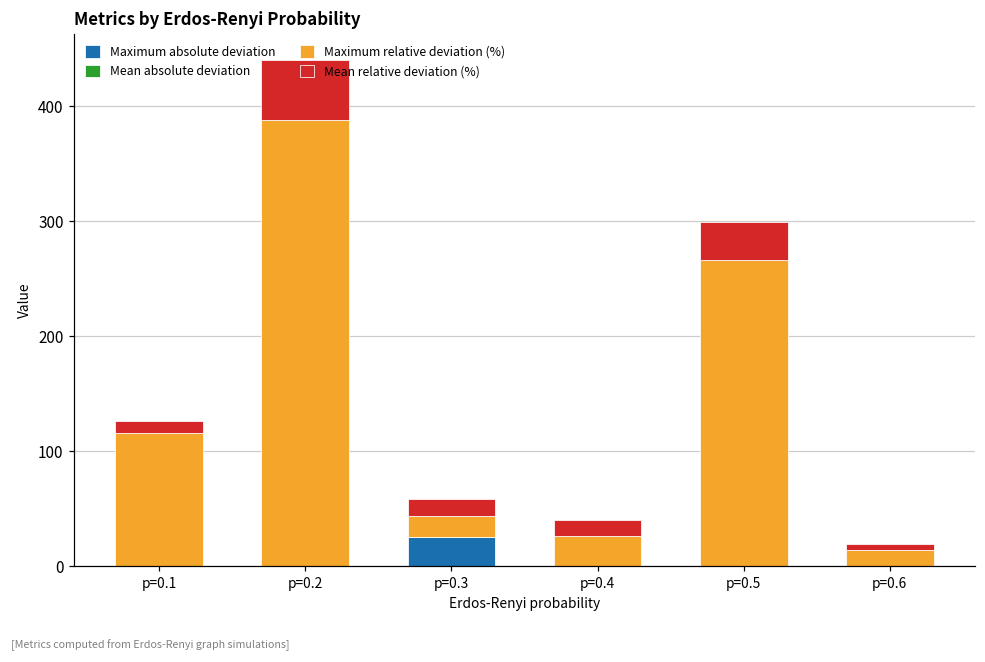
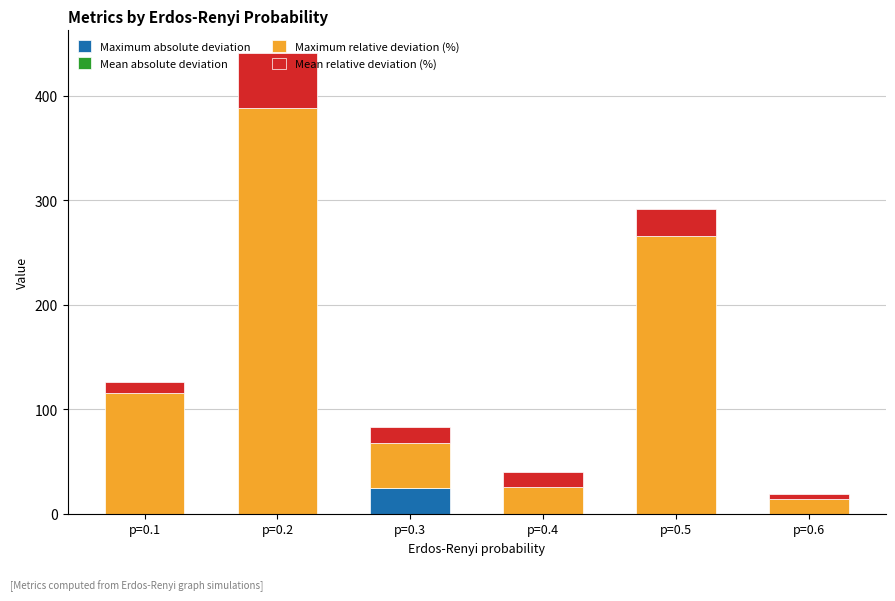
Maximum relative deviation (%), p=0.3: 19 -> 43
Mean relative deviation (%), p=0.5: 34 -> 25
